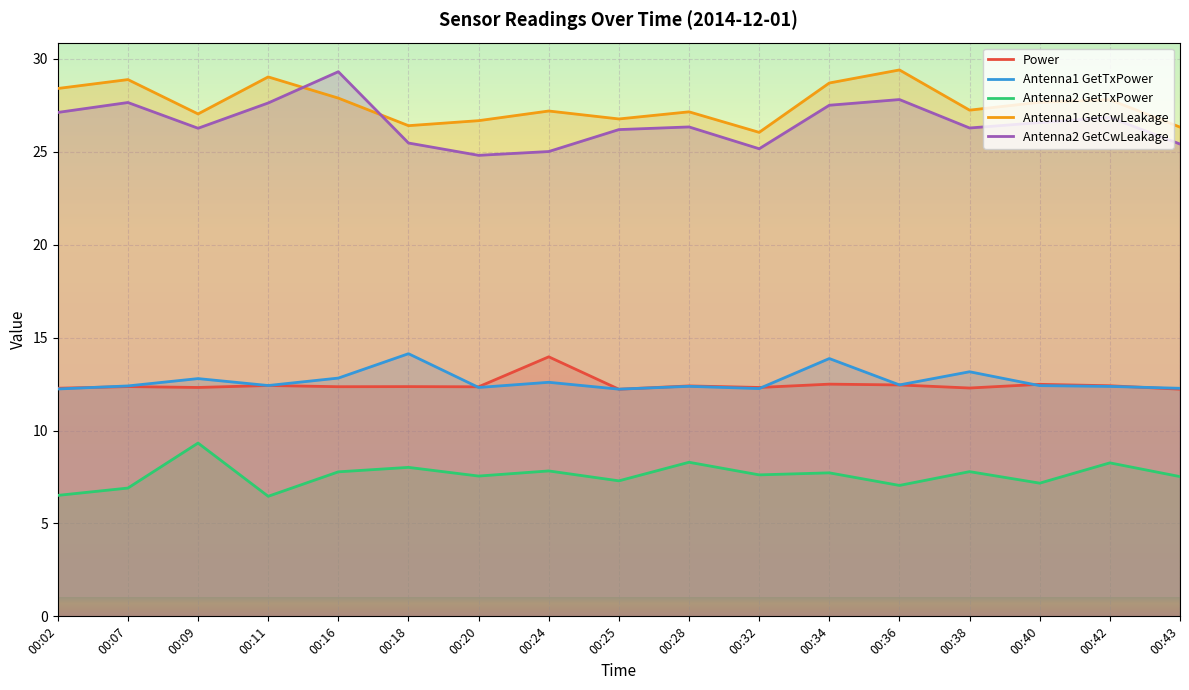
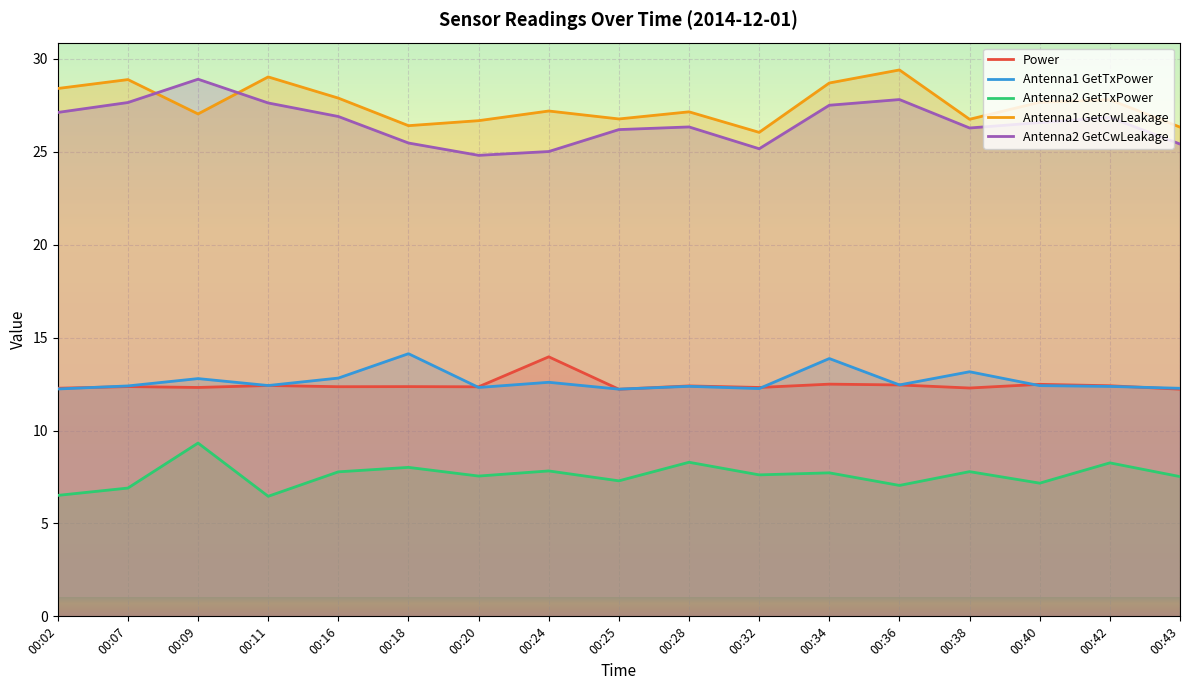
Antenna2 GetCwLeakage, 00:09: 26.3 -> 28.9
Antenna2 GetCwLeakage, 00:16: 29.3 -> 26.9
Antenna1 GetCwLeakage, 00:38: 27.2 -> 26.7
